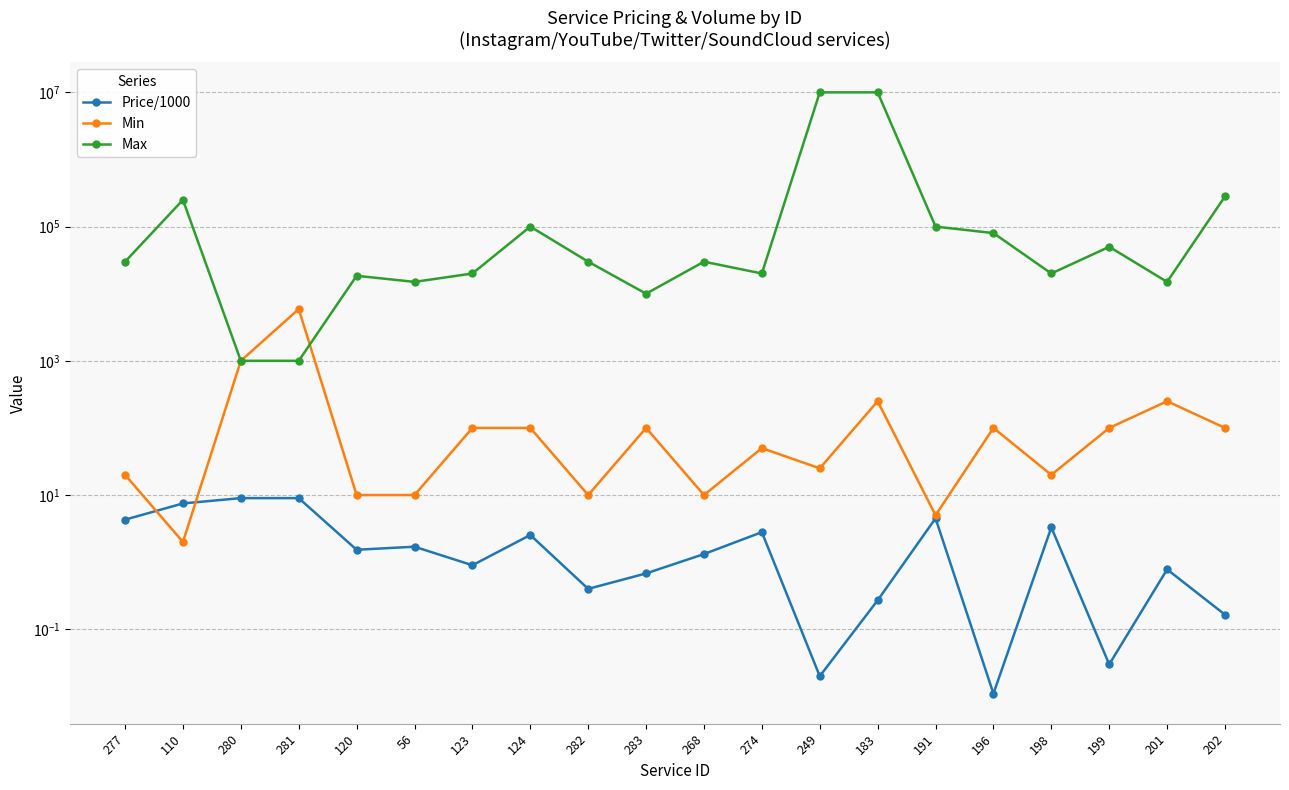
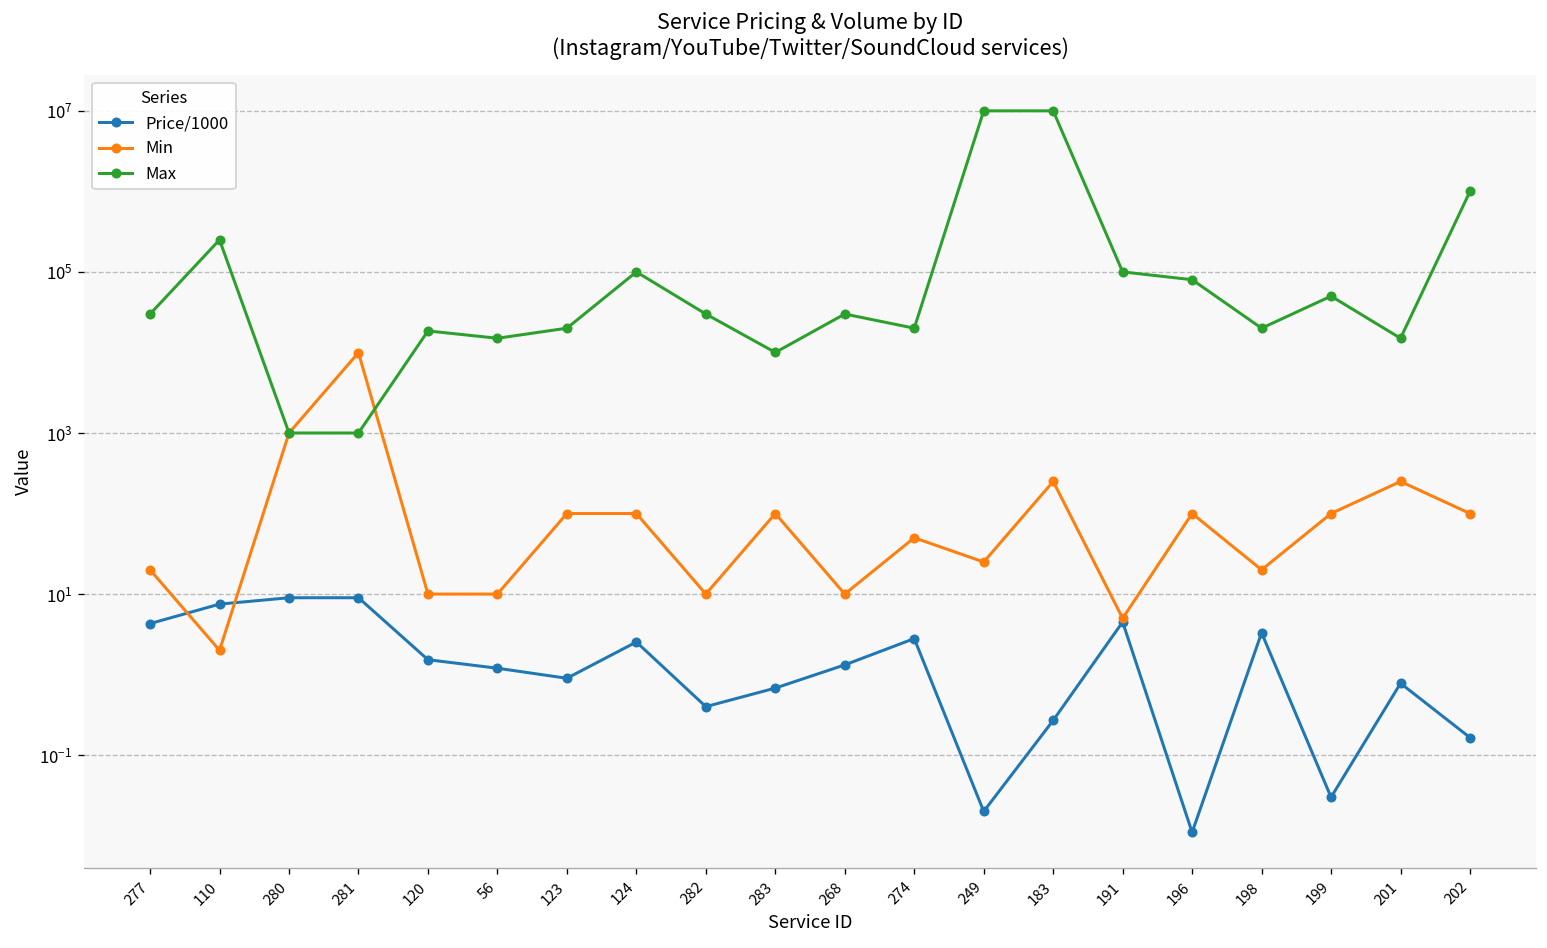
Min, 281: 6000 -> 10000
Price/1000, 56: 1.7 -> 1.2
Max, 202: 280000 -> 1000000
